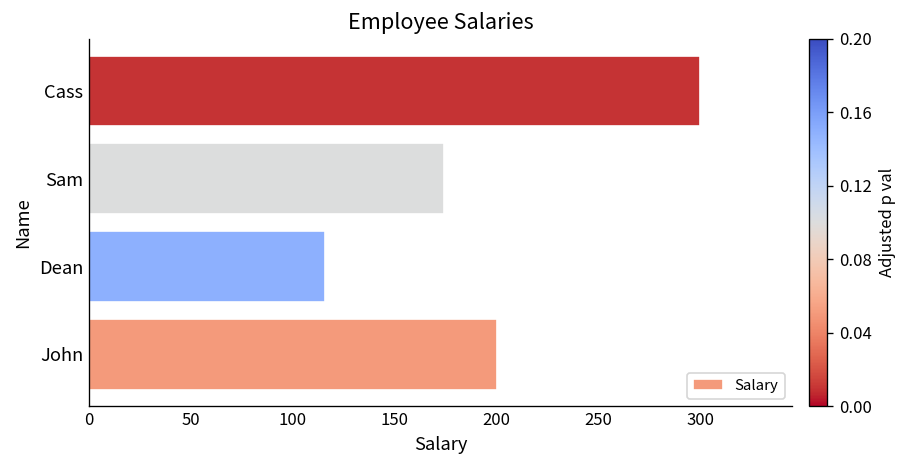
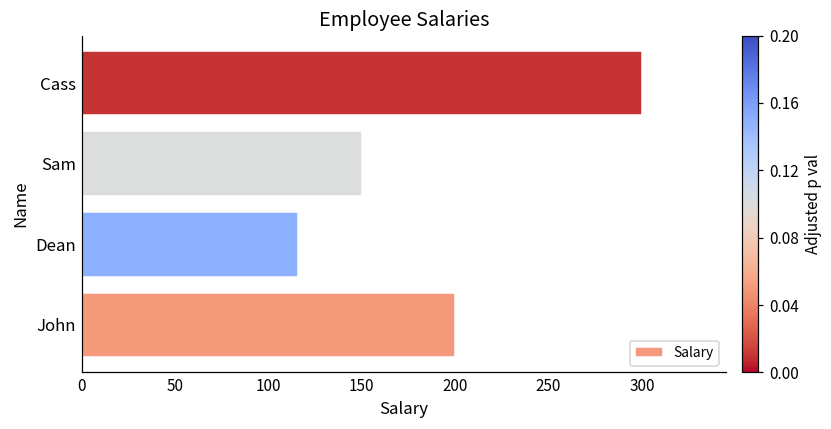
Sam: 174 -> 150
